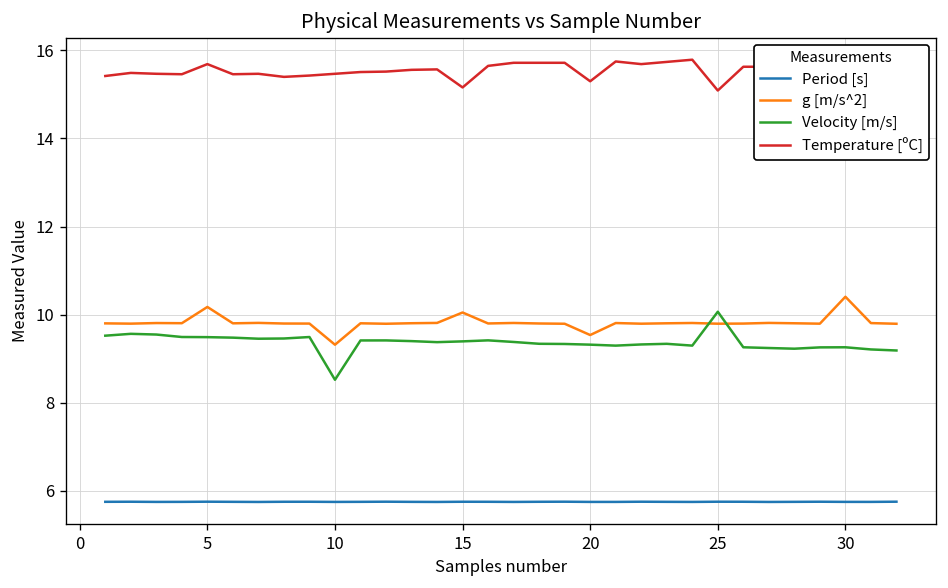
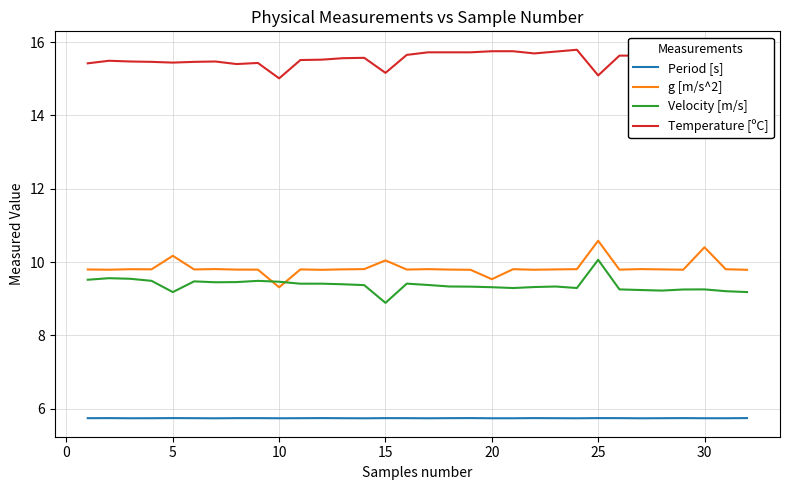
Velocity [m/s], 5: 9.5 -> 9.2
Temperature [ºC], 5: 15.7 -> 15.4
Velocity [m/s], 10: 8.5 -> 9.5
Temperature [ºC], 10: 15.5 -> 15.0
Velocity [m/s], 15: 9.4 -> 8.9
Temperature [ºC], 20: 15.3 -> 15.8
g [m/s^2], 25: 9.8 -> 10.6
